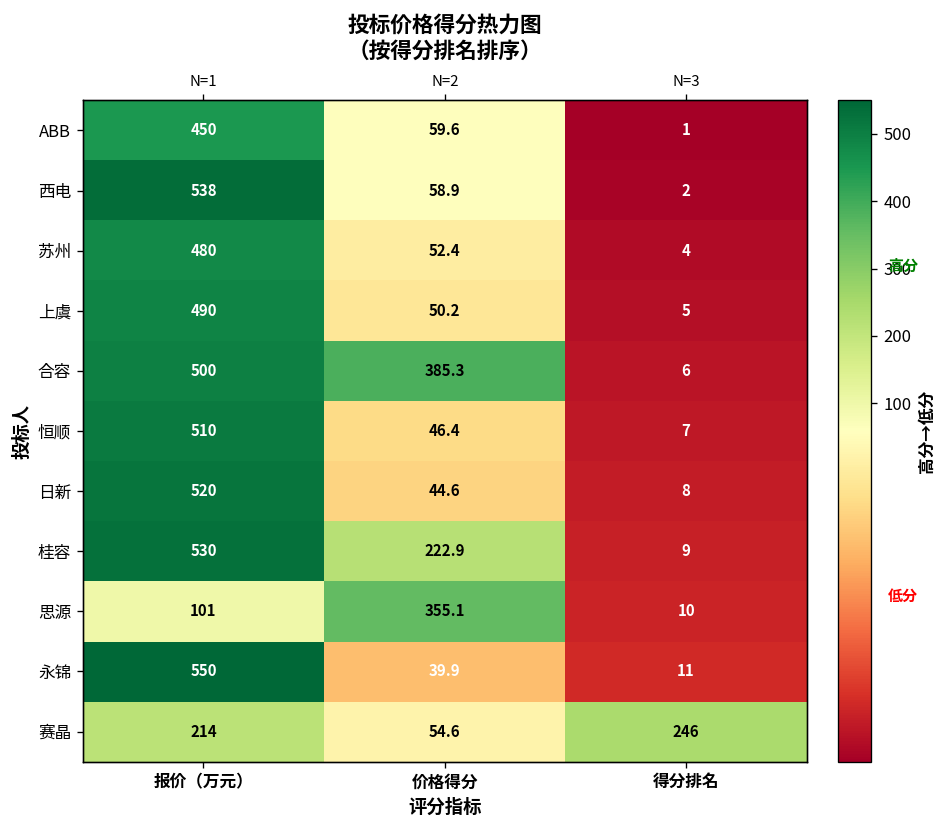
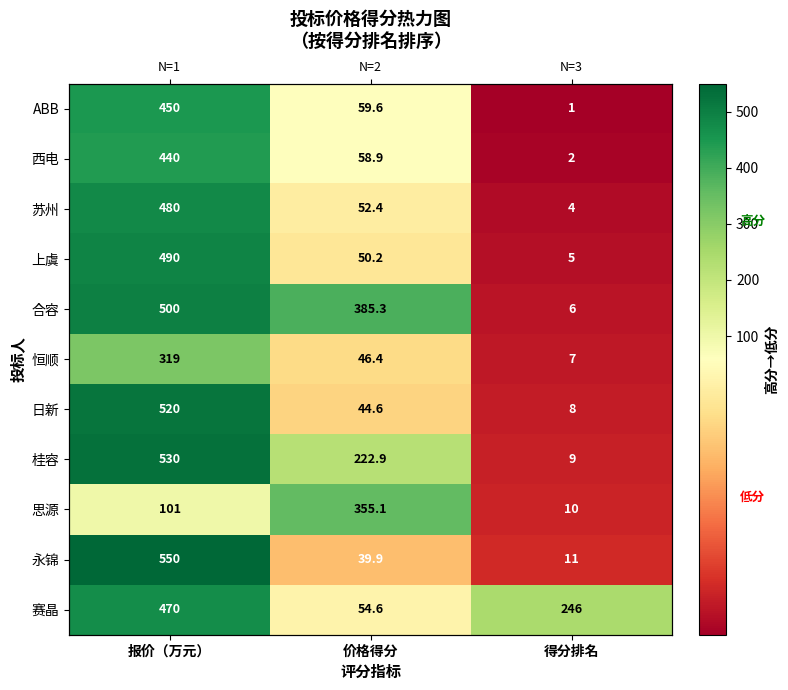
西电, 报价（万元）: 538 -> 440
恒顺, 报价（万元）: 510 -> 319
赛晶, 报价（万元）: 214 -> 470
